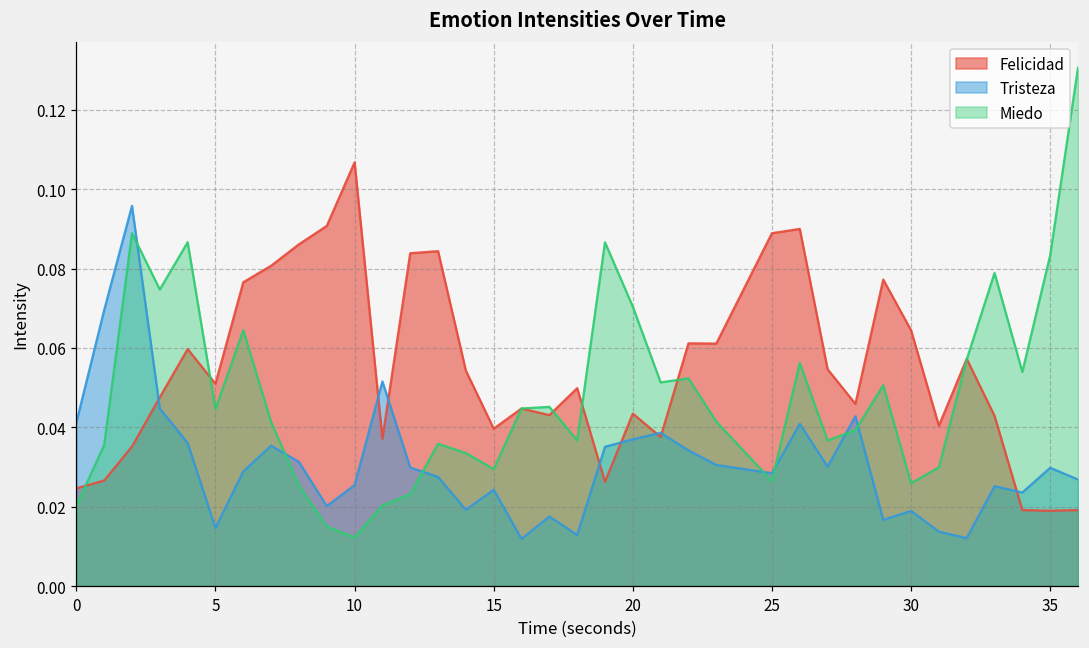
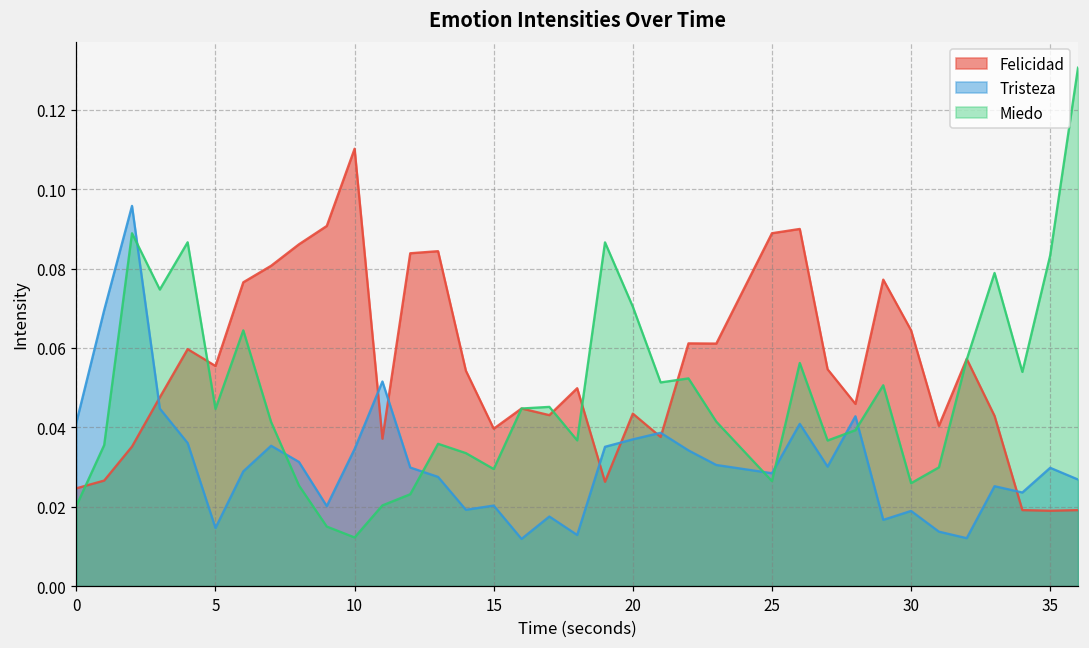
Felicidad, 5: 0.051 -> 0.055
Felicidad, 10: 0.107 -> 0.110
Tristeza, 10: 0.025 -> 0.035
Tristeza, 15: 0.024 -> 0.020
